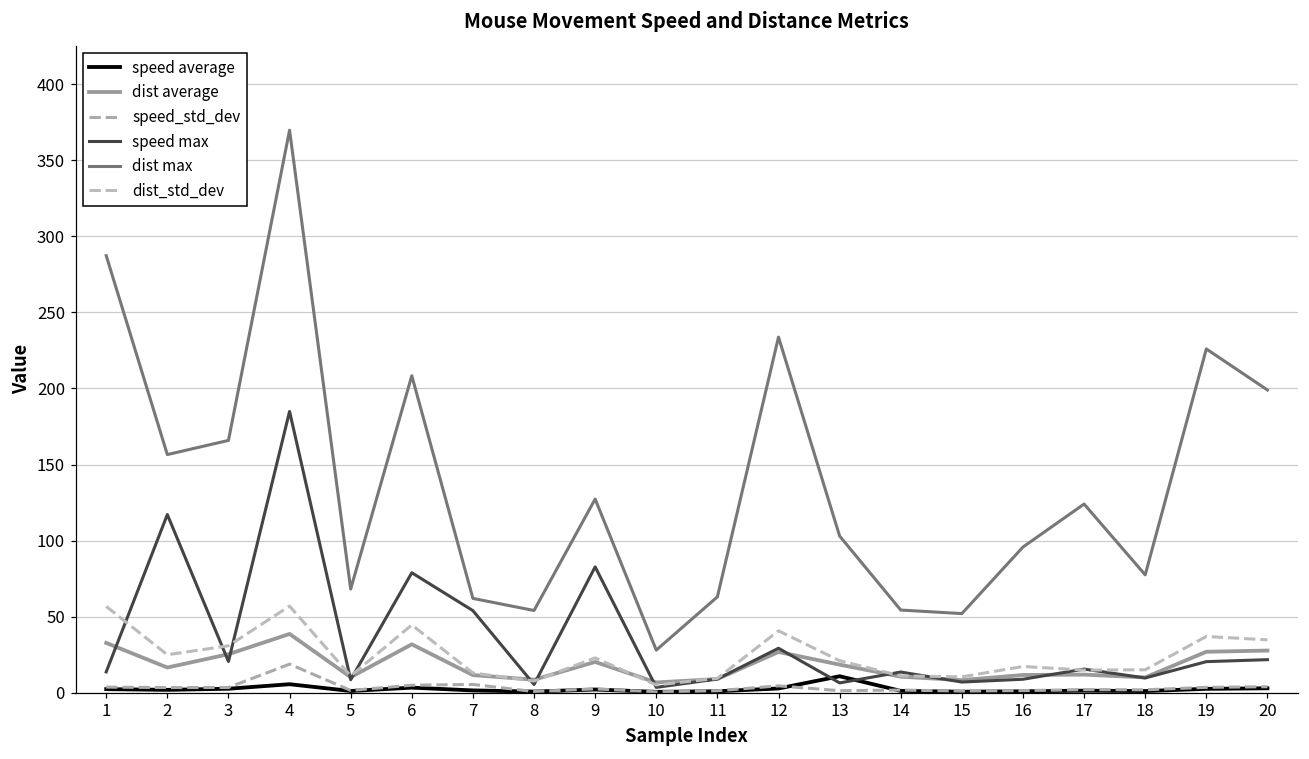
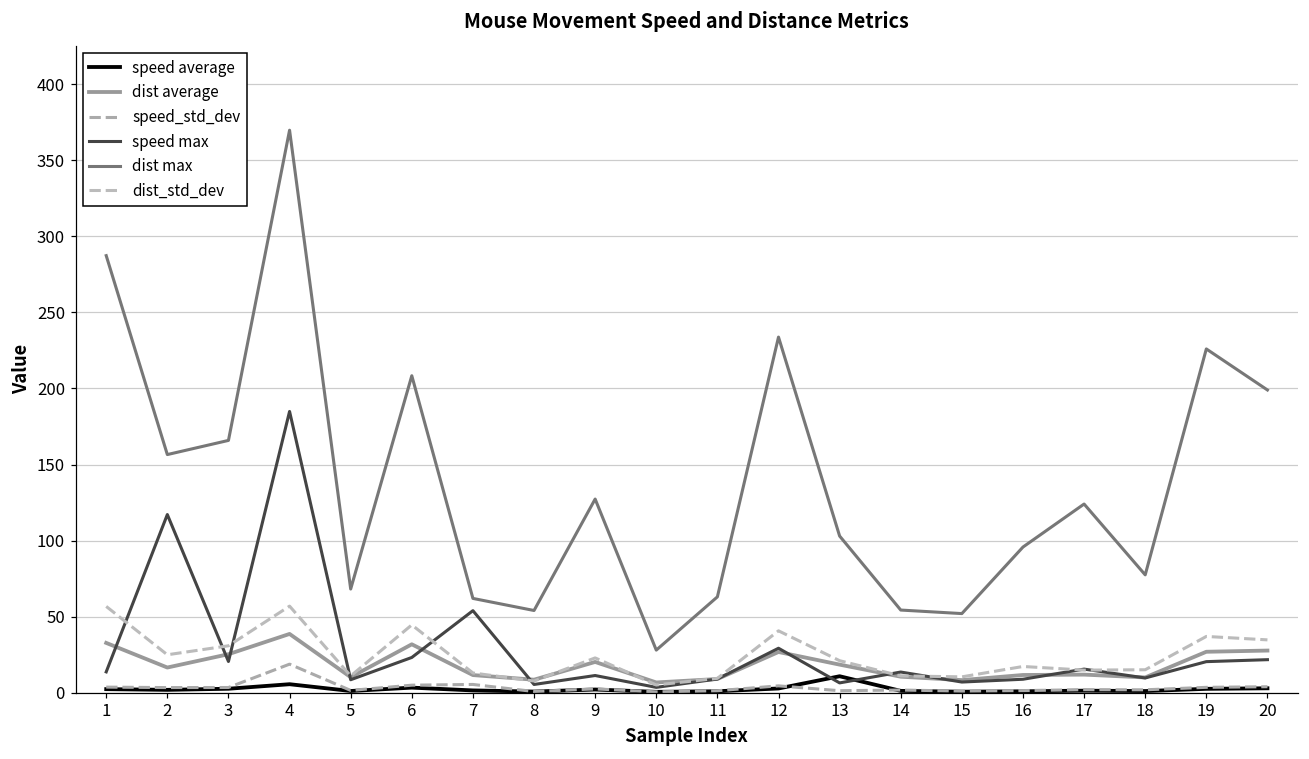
speed max, 6: 79 -> 23
speed max, 9: 83 -> 11
